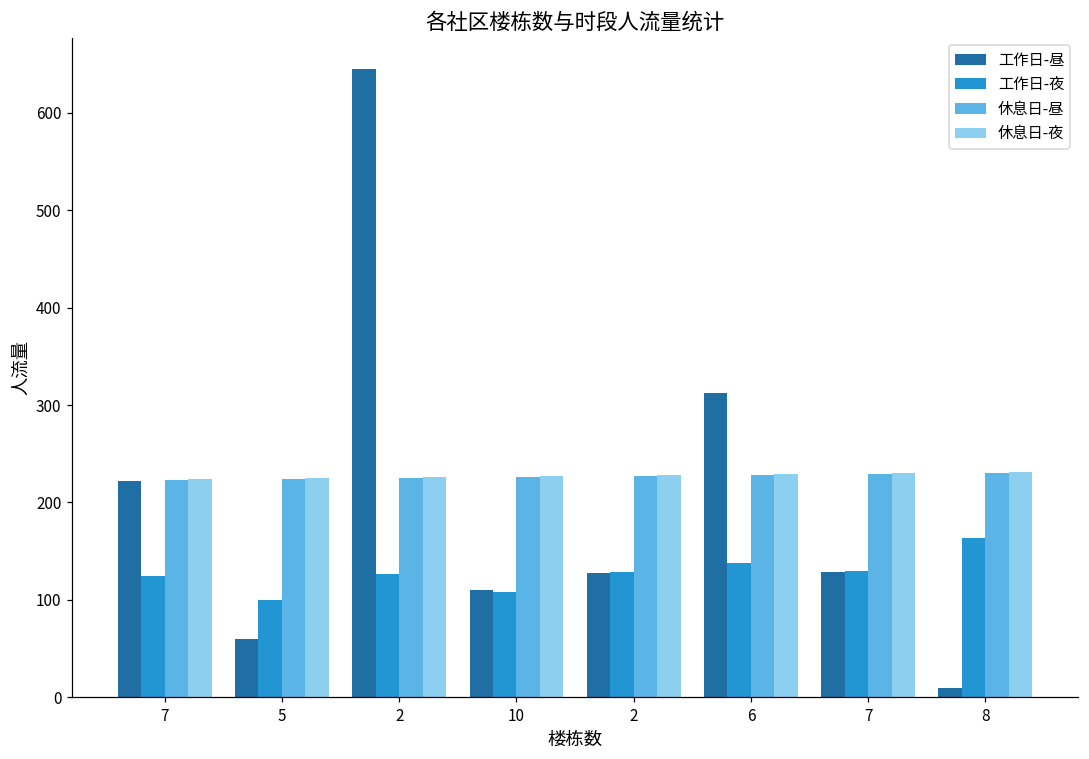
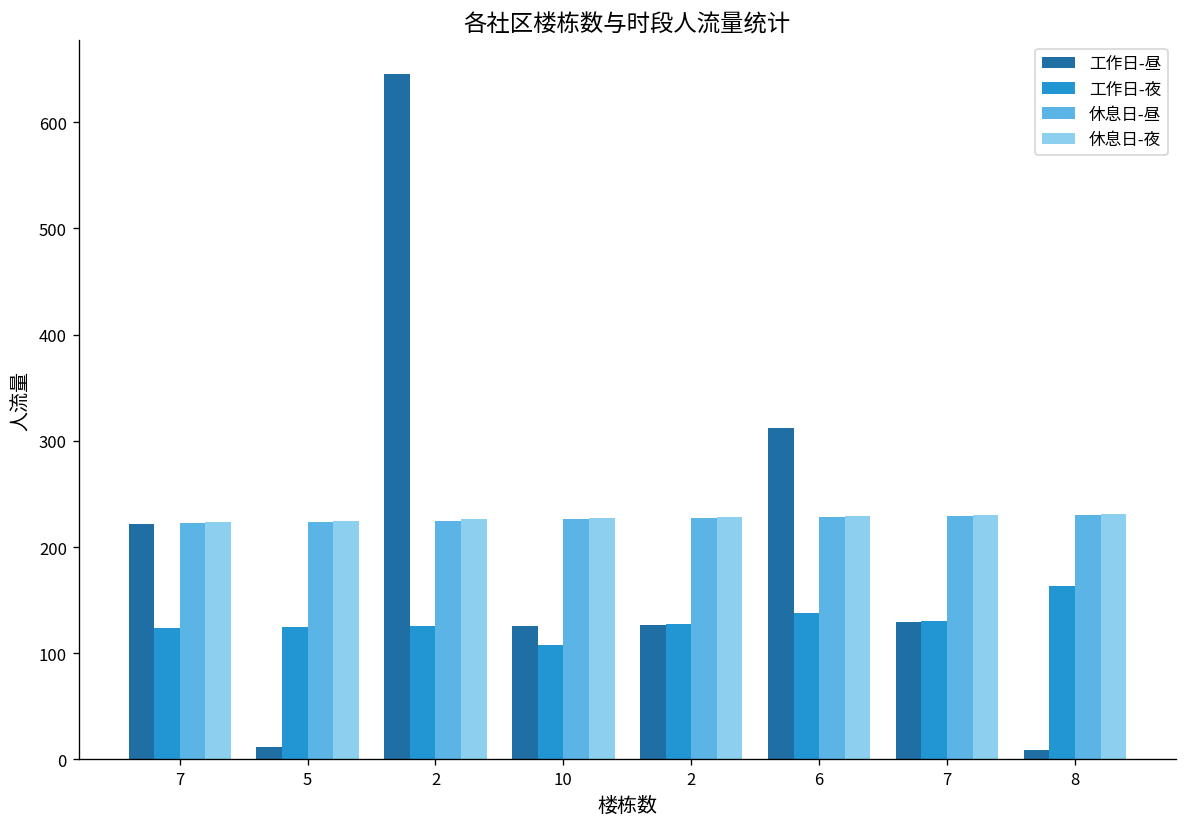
工作日-昼, 5: 60 -> 10
工作日-夜, 5: 100 -> 130
工作日-昼, 10: 110 -> 130
